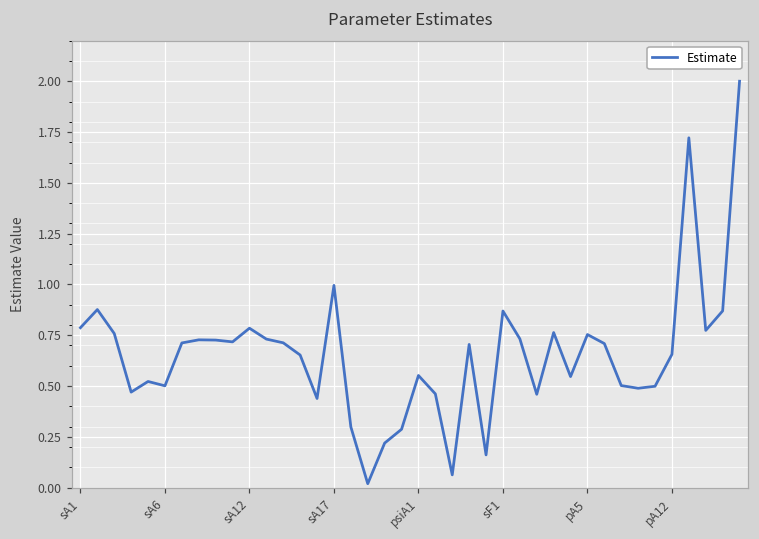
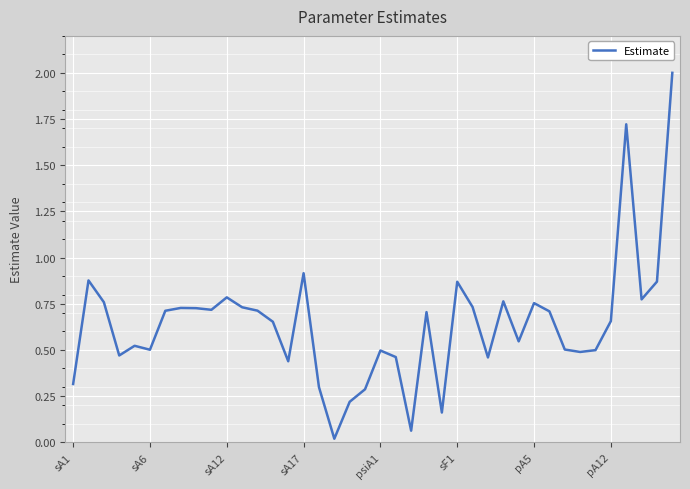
sA1: 0.79 -> 0.32
sA17: 1.00 -> 0.92
psiA1: 0.55 -> 0.50
